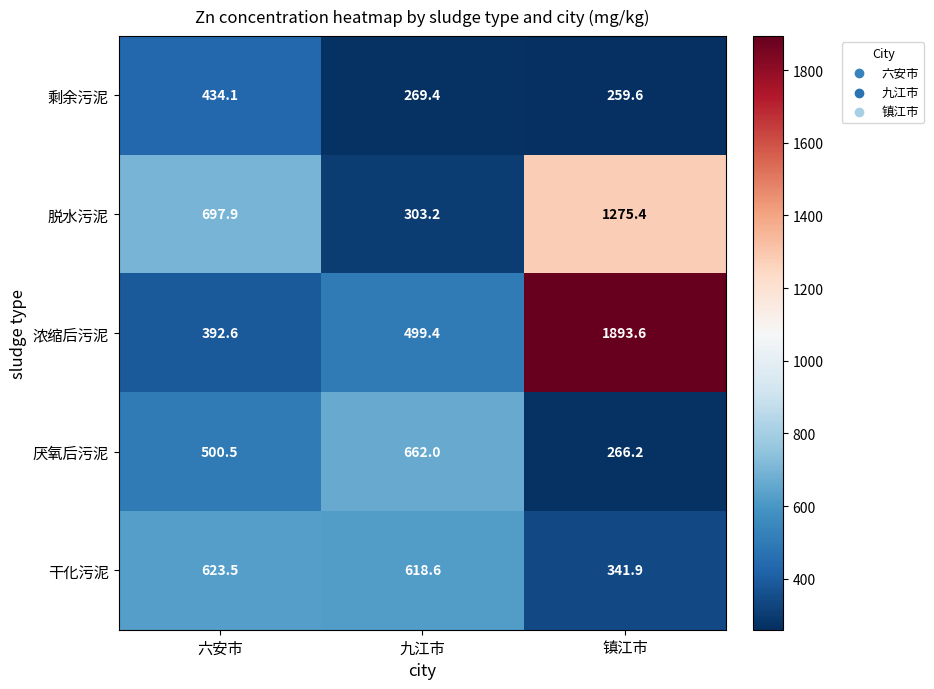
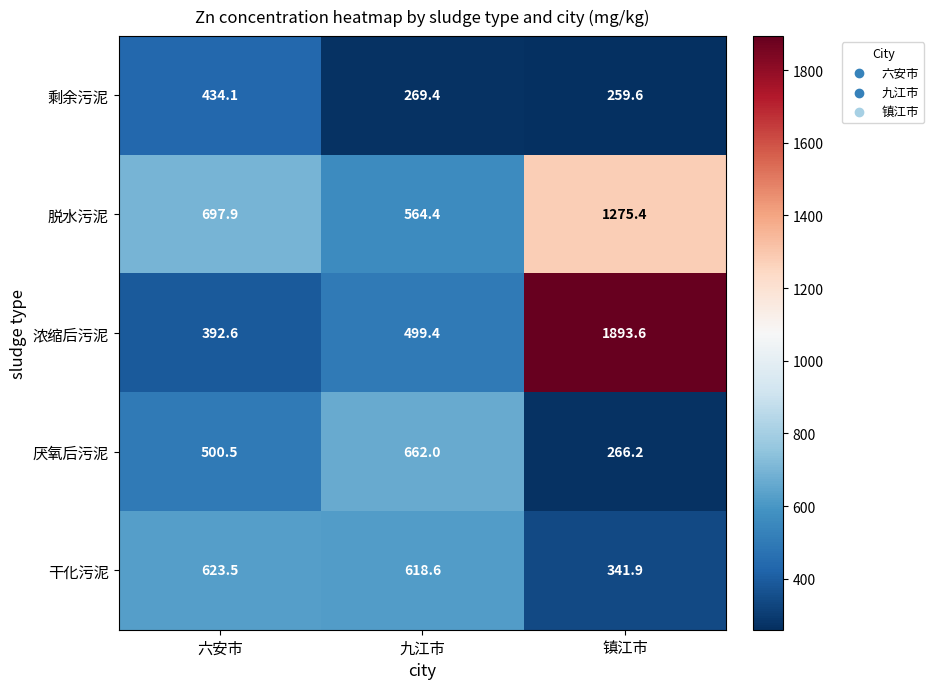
脱水污泥, 九江市: 303.2 -> 564.4
